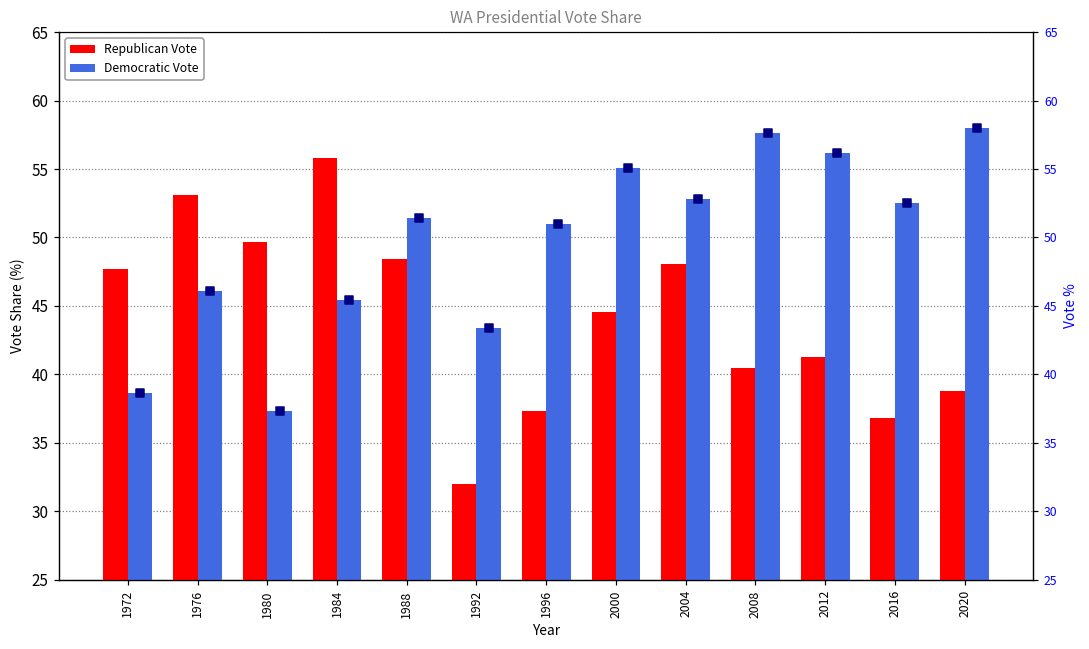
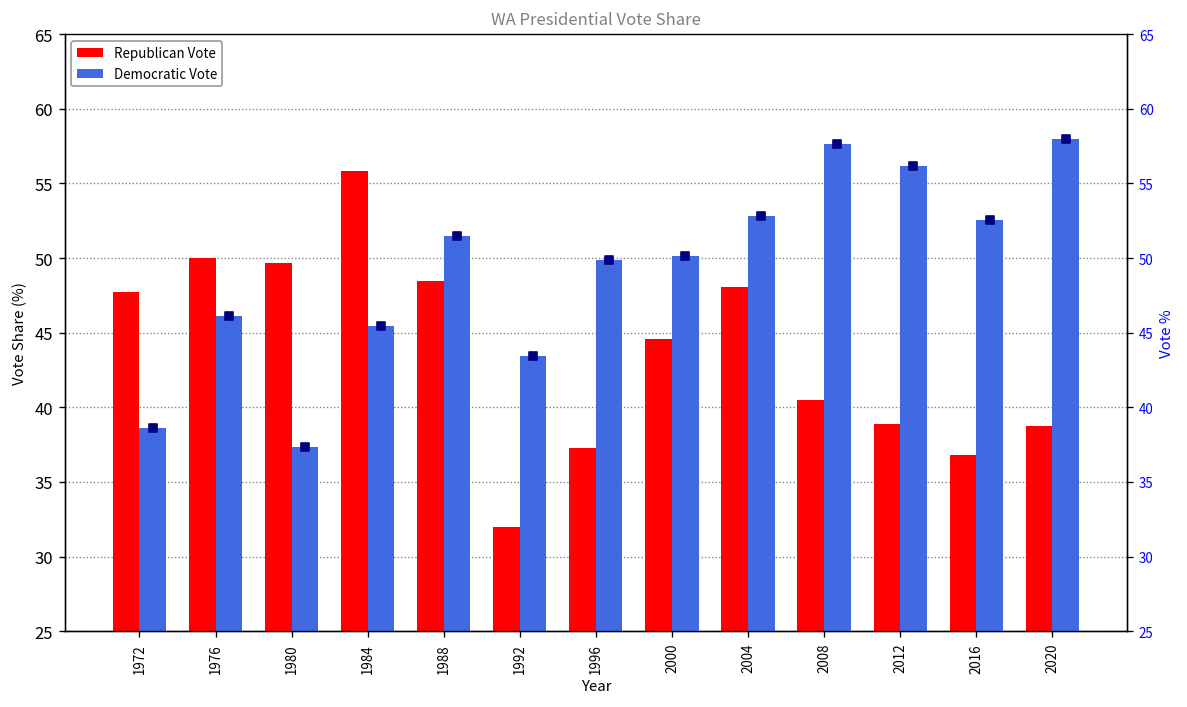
Republican Vote, 1976: 53.1 -> 50.0
Democratic Vote, 1996: 51.0 -> 49.8
Democratic Vote, 2000: 55.1 -> 50.2
Republican Vote, 2012: 41.3 -> 38.9
